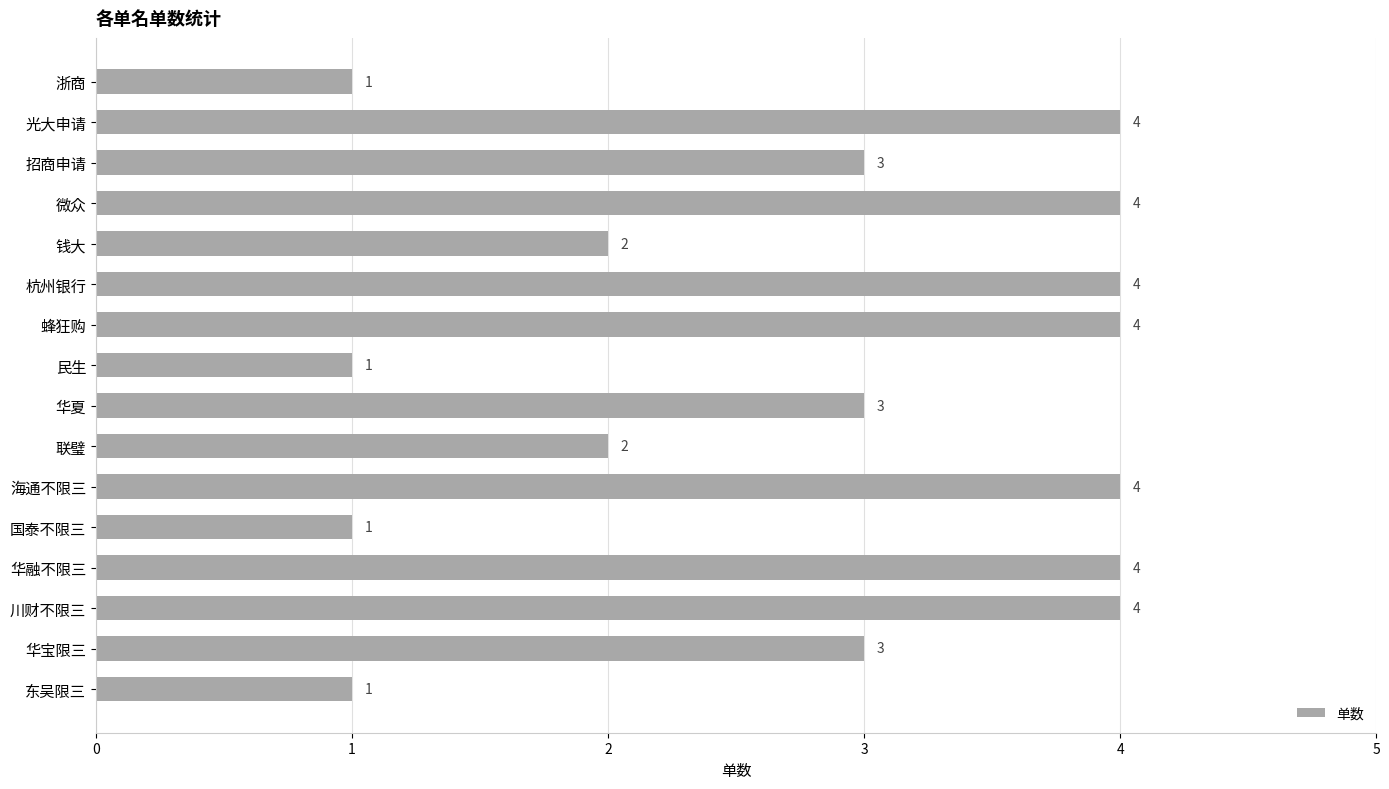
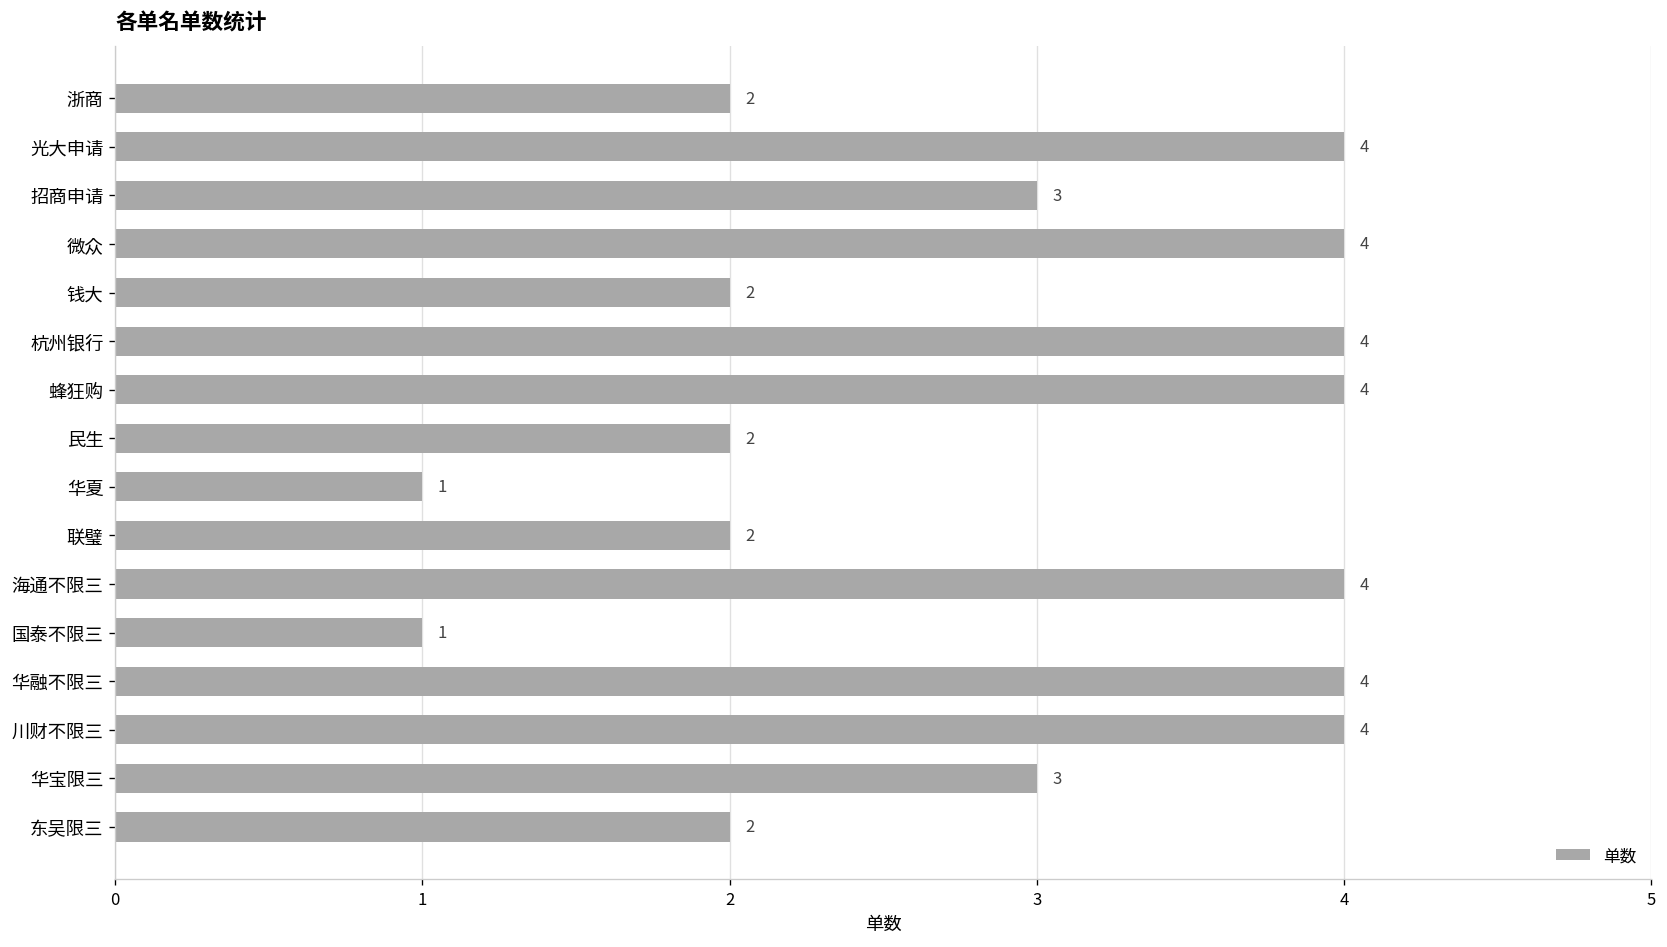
浙商: 1 -> 2
民生: 1 -> 2
华夏: 3 -> 1
东吴限三: 1 -> 2
